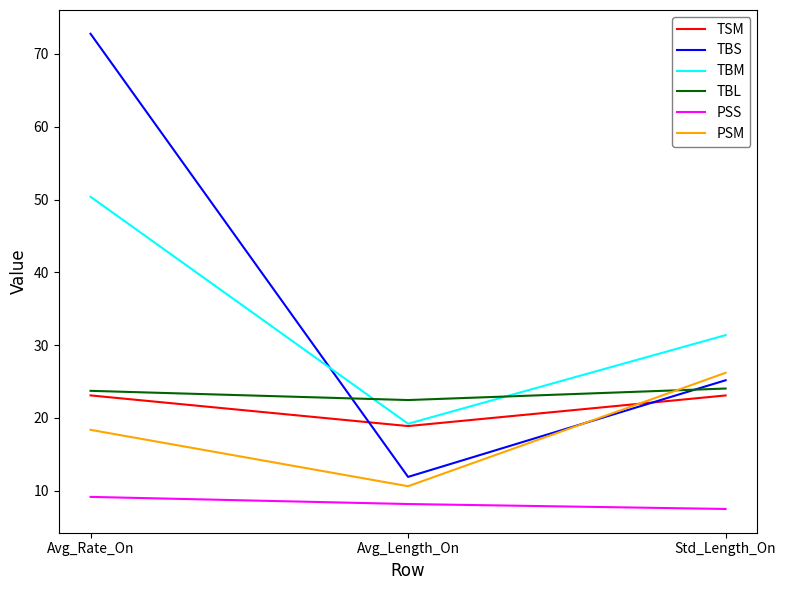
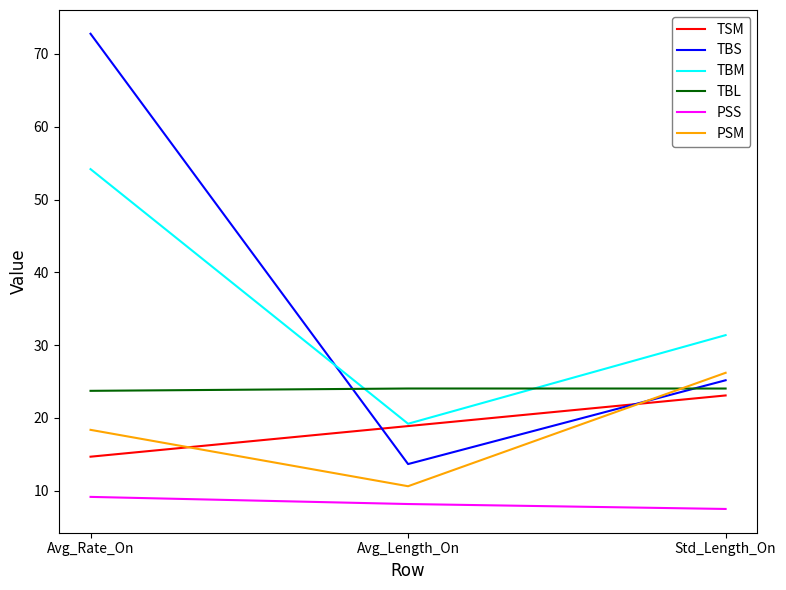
TSM, Avg_Rate_On: 23 -> 15
TBM, Avg_Rate_On: 50 -> 54
TBS, Avg_Length_On: 12 -> 14
TBL, Avg_Length_On: 22 -> 24
